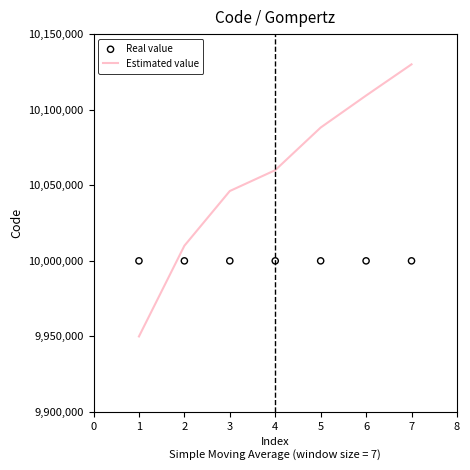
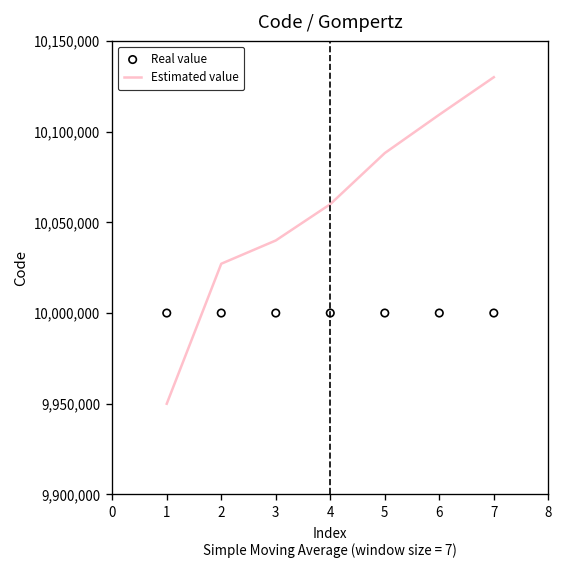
Estimated value, 2: 10,010,000 -> 10,027,000
Estimated value, 3: 10,046,000 -> 10,040,000
